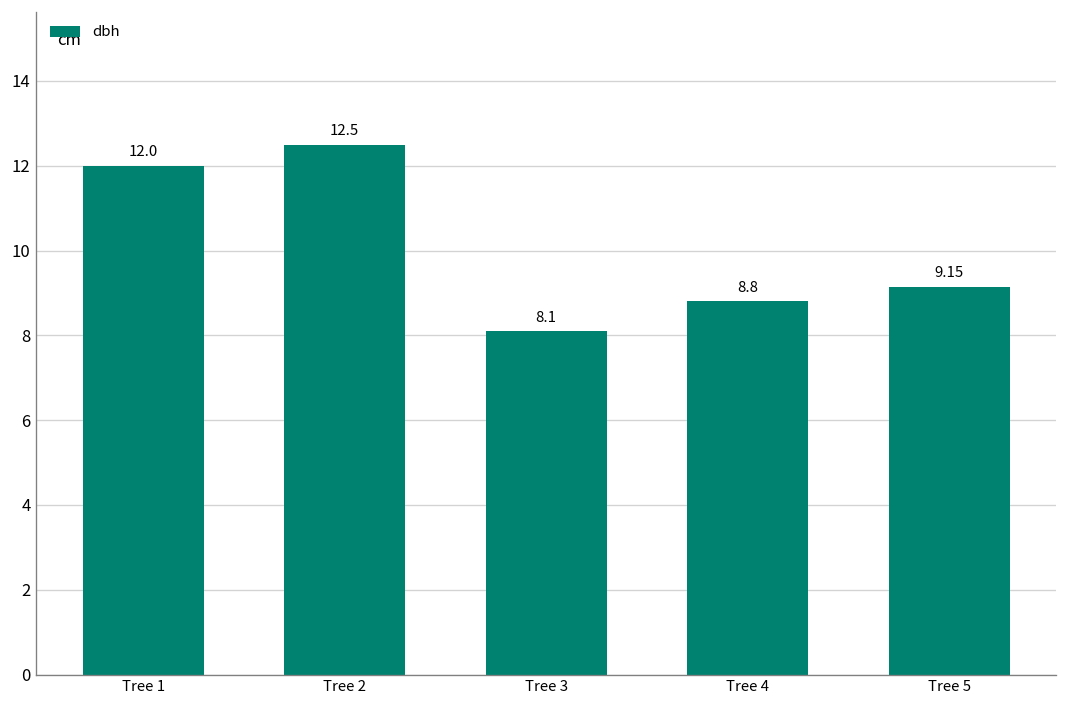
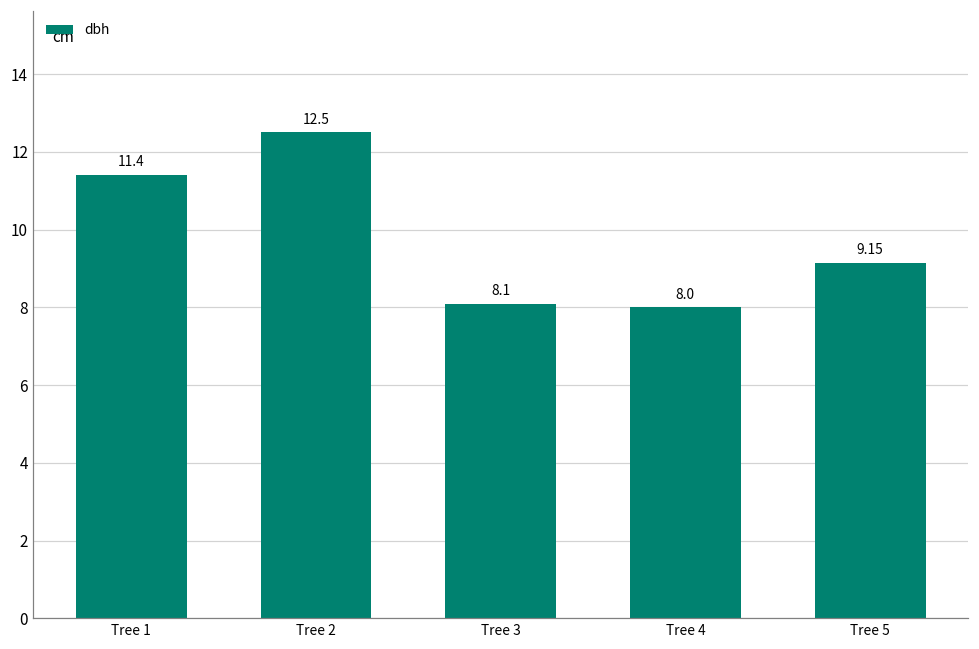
Tree 1: 12.0 -> 11.4
Tree 4: 8.8 -> 8.0
